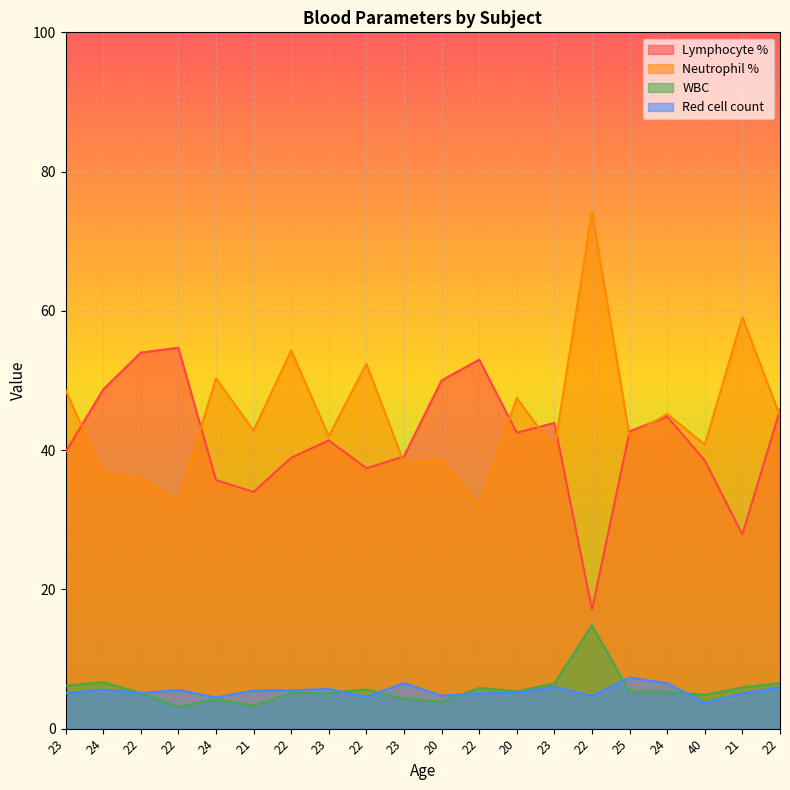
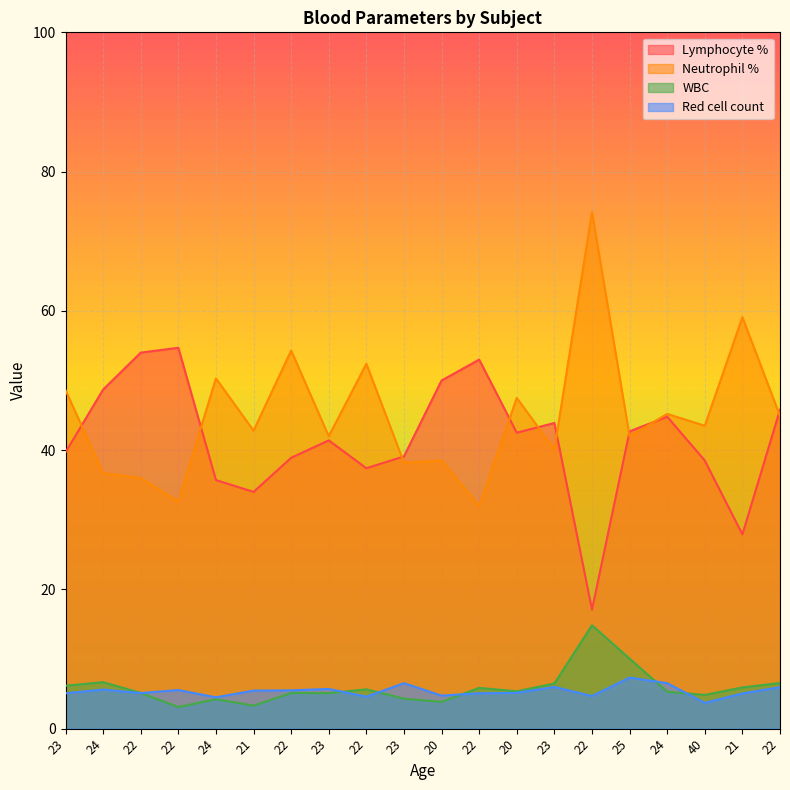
WBC, 25: 5 -> 10
Neutrophil %, 40: 41 -> 44
